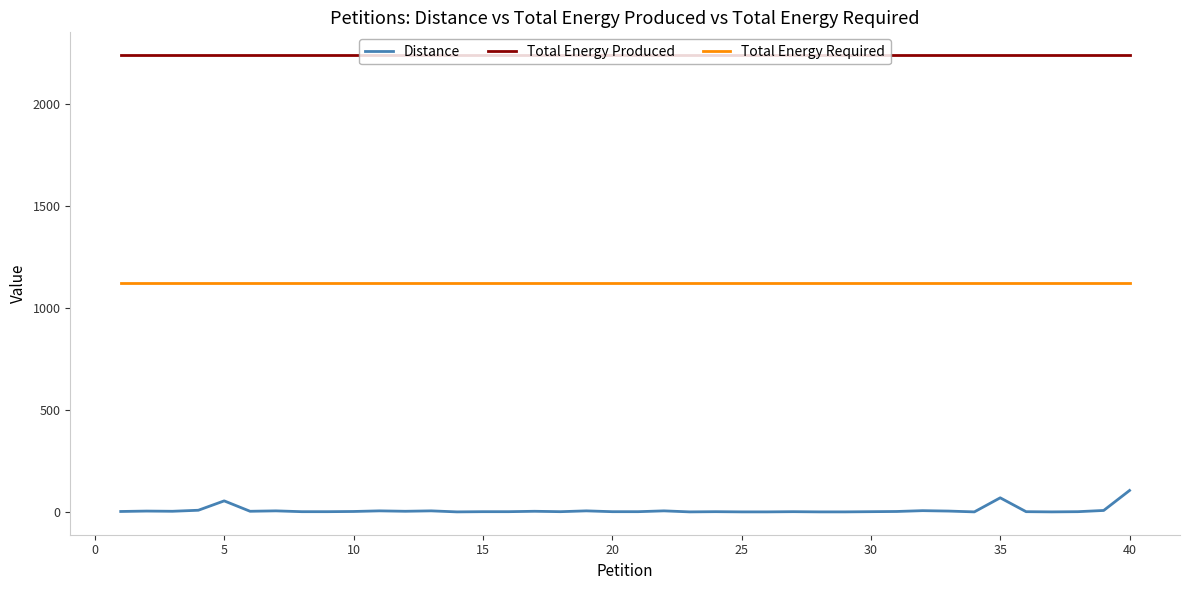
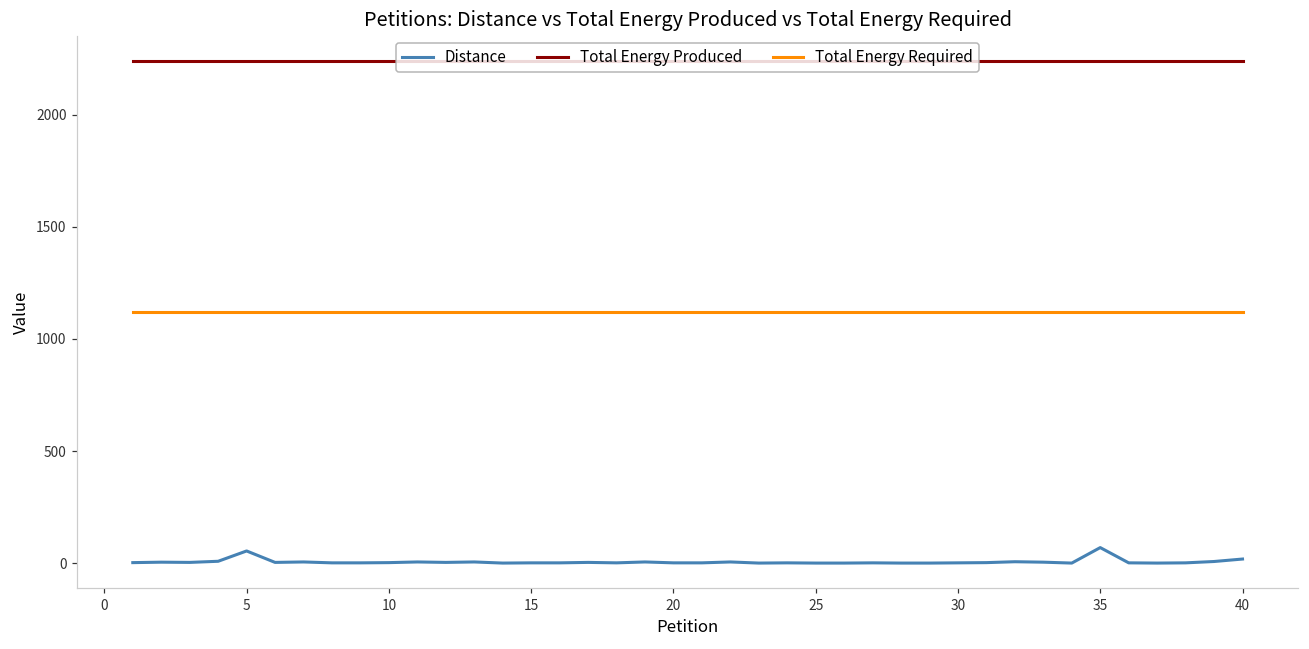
Distance, 40: 110 -> 20
